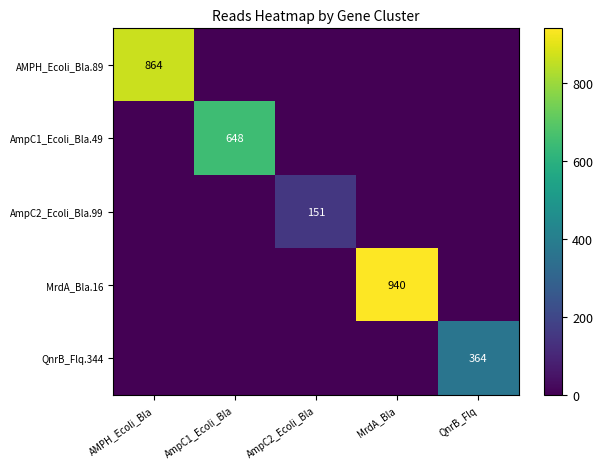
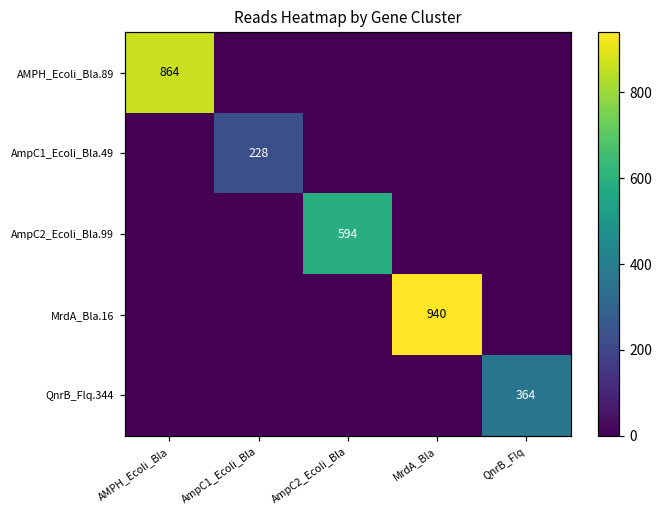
AmpC1_Ecoli_Bla.49, AmpC1_Ecoli_Bla: 648 -> 228
AmpC2_Ecoli_Bla.99, AmpC2_Ecoli_Bla: 151 -> 594
